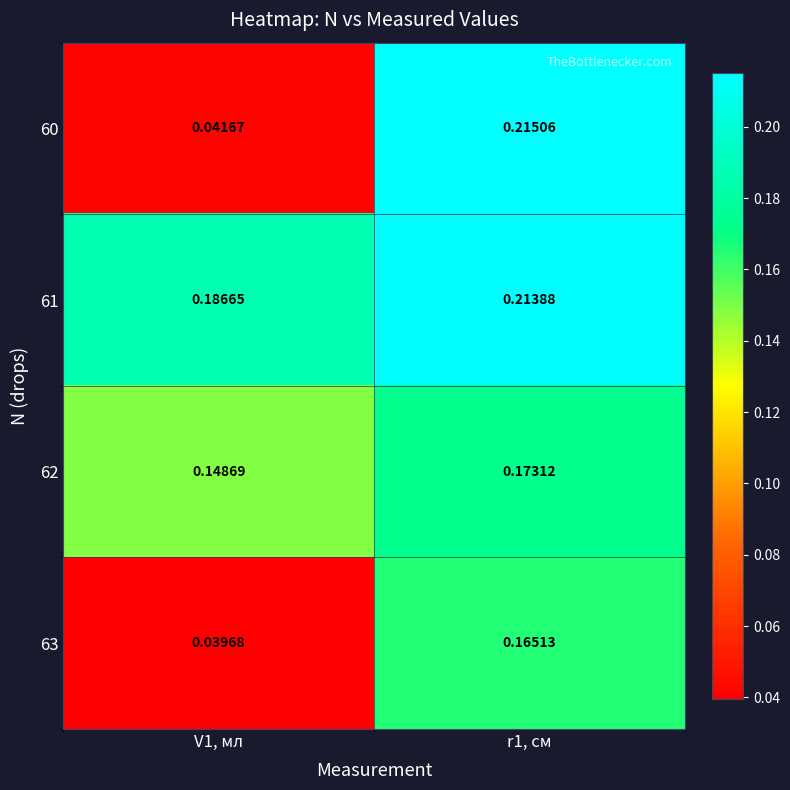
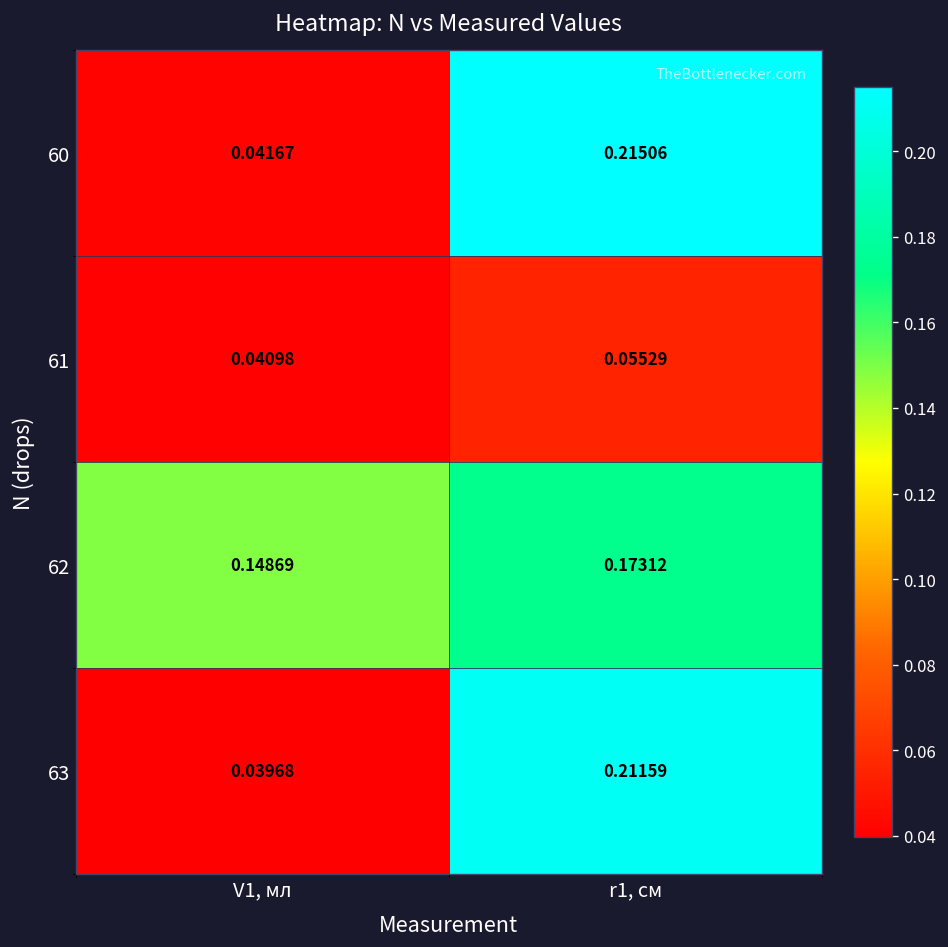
61, V1, мл: 0.18665 -> 0.04098
61, r1, см: 0.21388 -> 0.05529
63, r1, см: 0.16513 -> 0.21159
